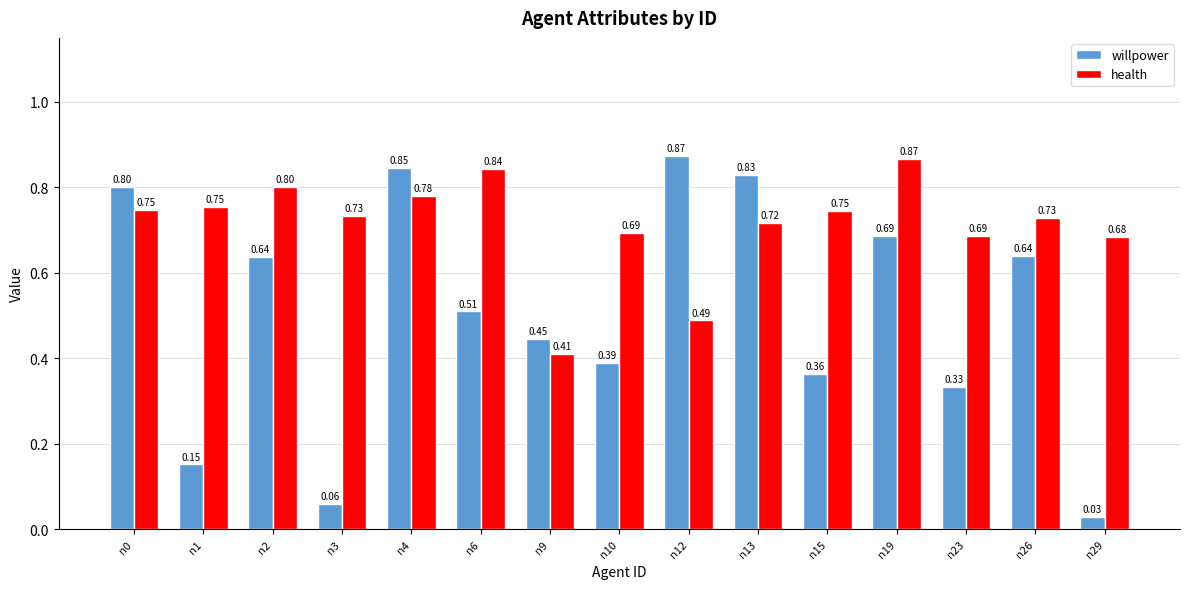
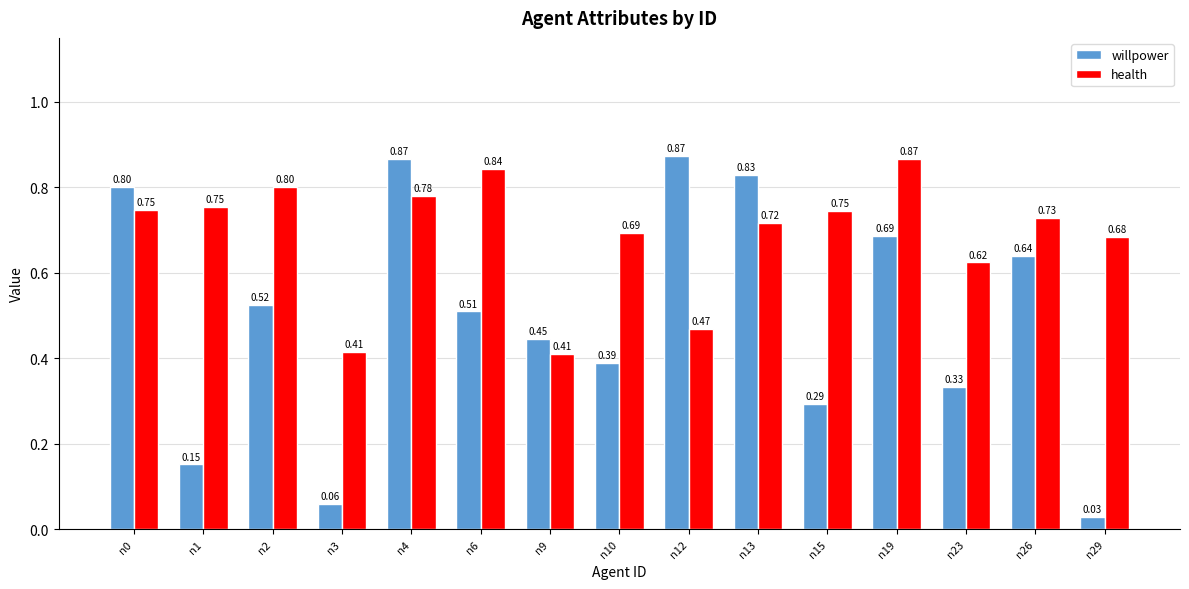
willpower, n2: 0.64 -> 0.52
health, n3: 0.73 -> 0.41
willpower, n4: 0.85 -> 0.87
health, n12: 0.49 -> 0.47
willpower, n15: 0.36 -> 0.29
health, n23: 0.69 -> 0.62
